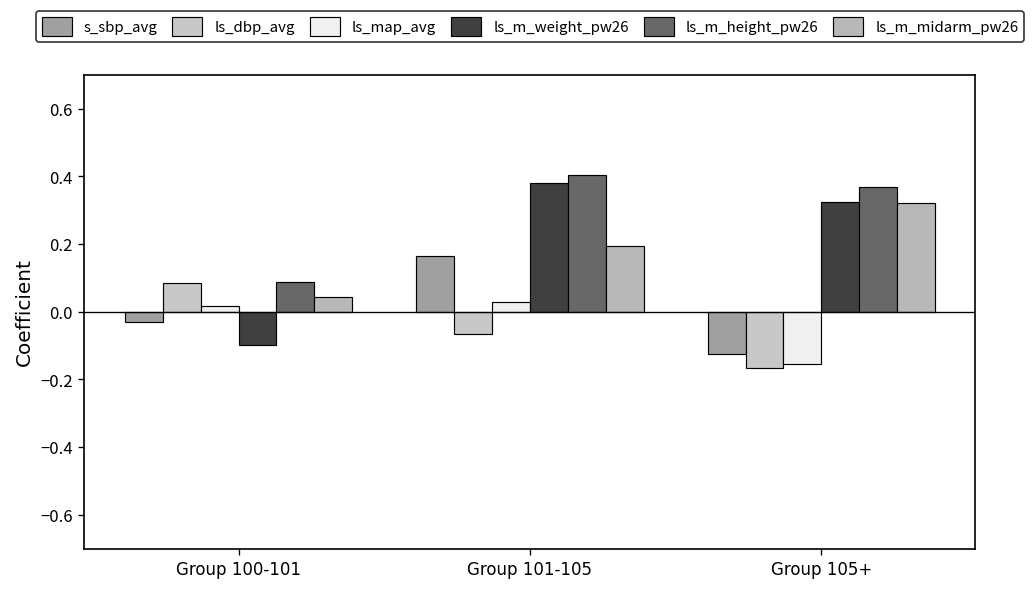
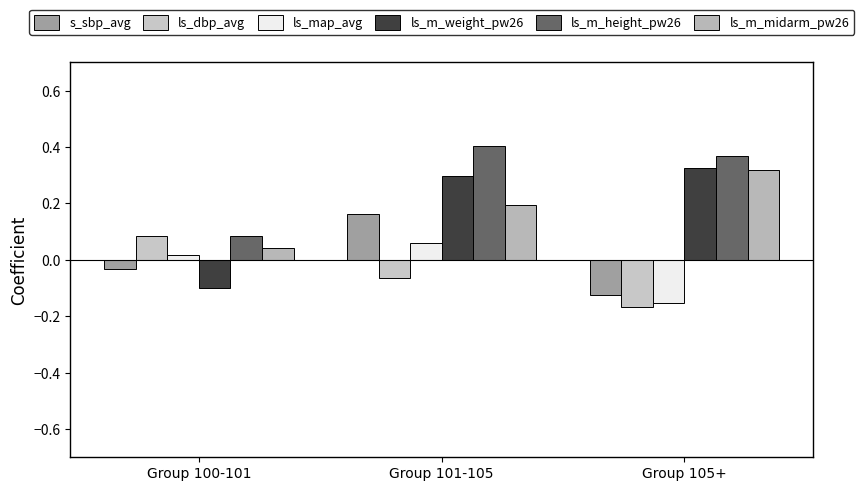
ls_map_avg, Group 101-105: 0.03 -> 0.06
ls_m_weight_pw26, Group 101-105: 0.38 -> 0.30
